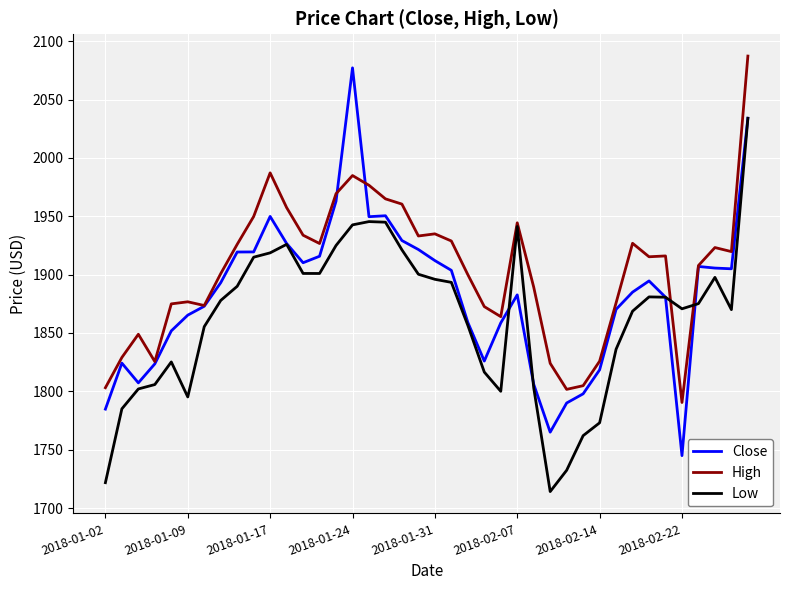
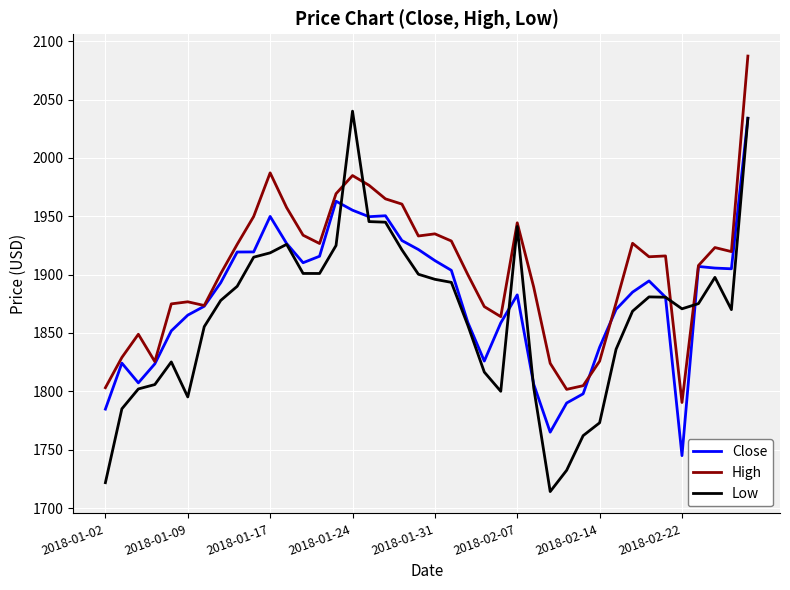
Close, 2018-01-24: 2077 -> 1955
Low, 2018-01-24: 1943 -> 2040
Close, 2018-02-14: 1818 -> 1838
